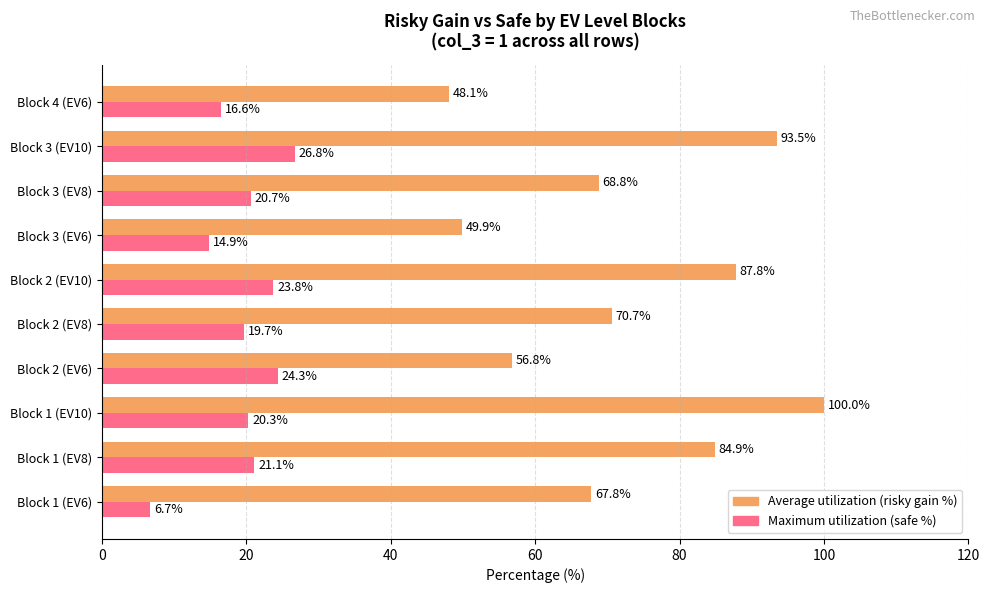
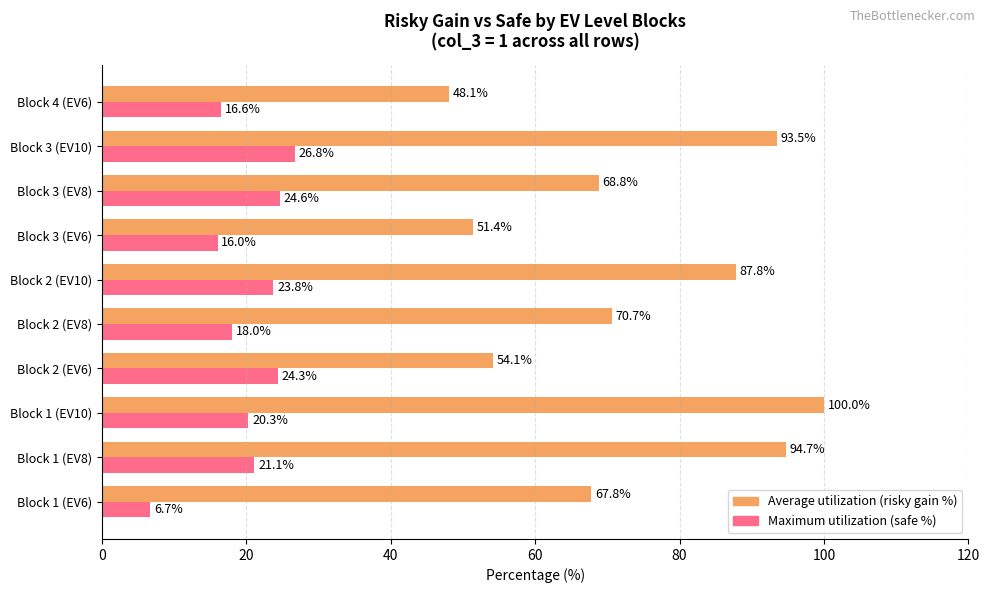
Maximum utilization (safe %), Block 3 (EV8): 20.7% -> 24.6%
Average utilization (risky gain %), Block 3 (EV6): 49.9% -> 51.4%
Maximum utilization (safe %), Block 3 (EV6): 14.9% -> 16.0%
Maximum utilization (safe %), Block 2 (EV8): 19.7% -> 18.0%
Average utilization (risky gain %), Block 2 (EV6): 56.8% -> 54.1%
Average utilization (risky gain %), Block 1 (EV8): 84.9% -> 94.7%
